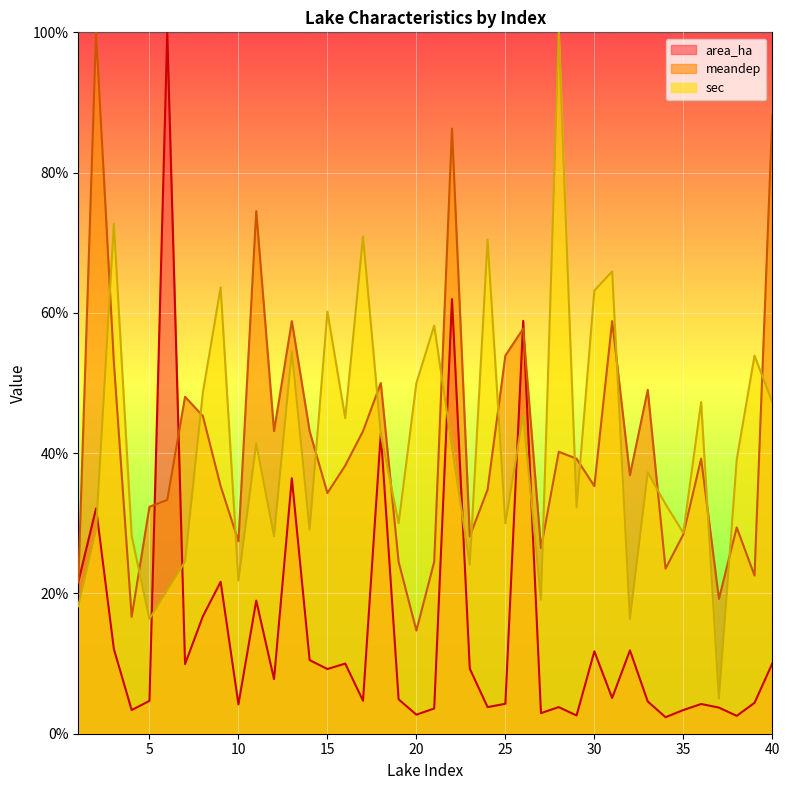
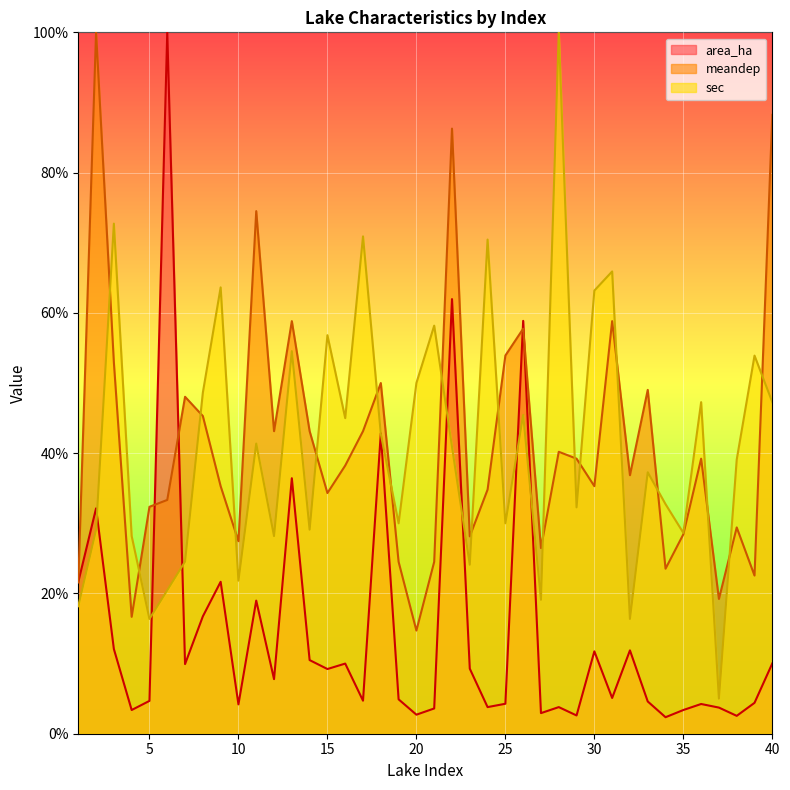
sec, 15: 60% -> 57%
